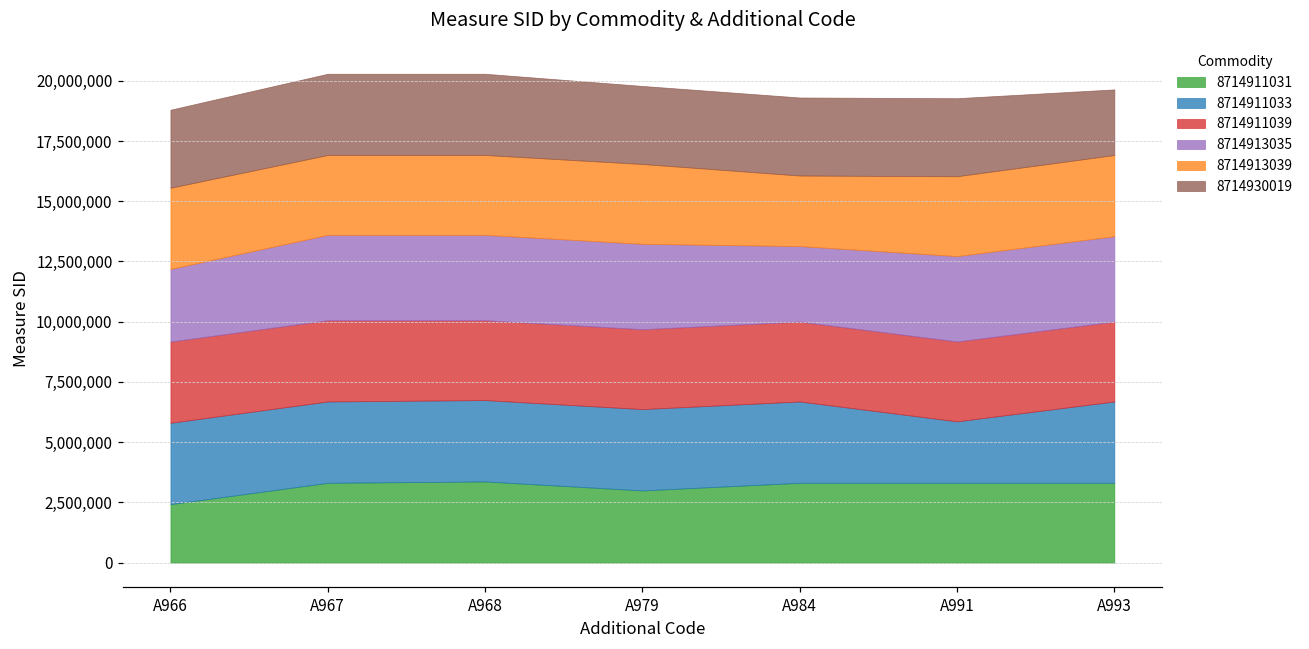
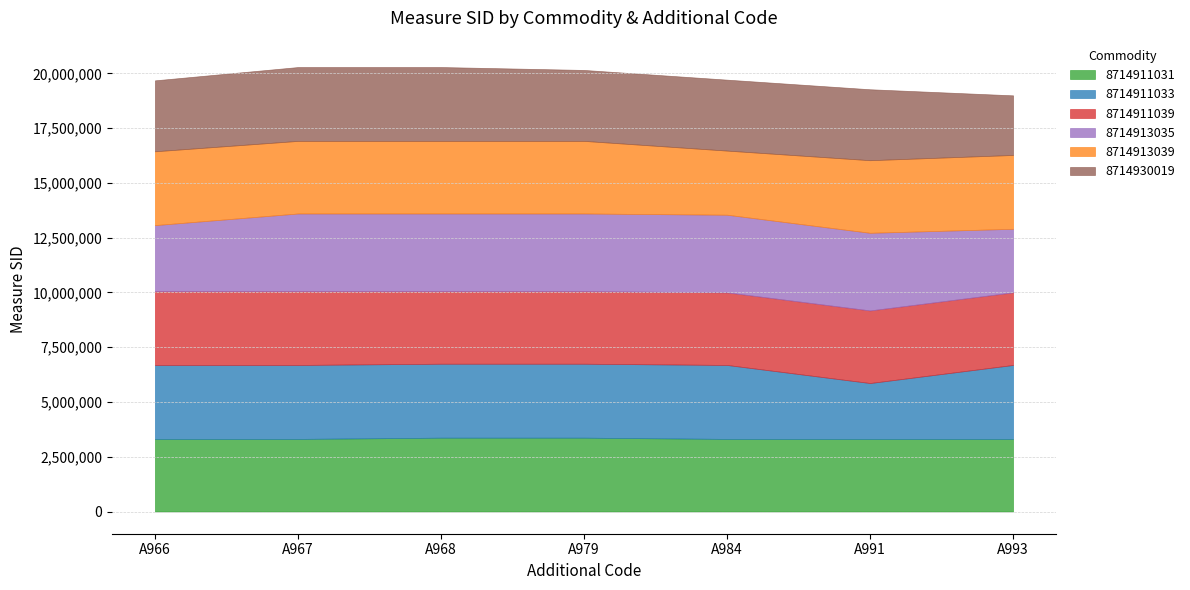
8714911031, A966: 2,400,000 -> 3,300,000
8714911031, A979: 3,000,000 -> 3,400,000
8714913035, A984: 3,100,000 -> 3,500,000
8714913035, A993: 3,500,000 -> 2,900,000
